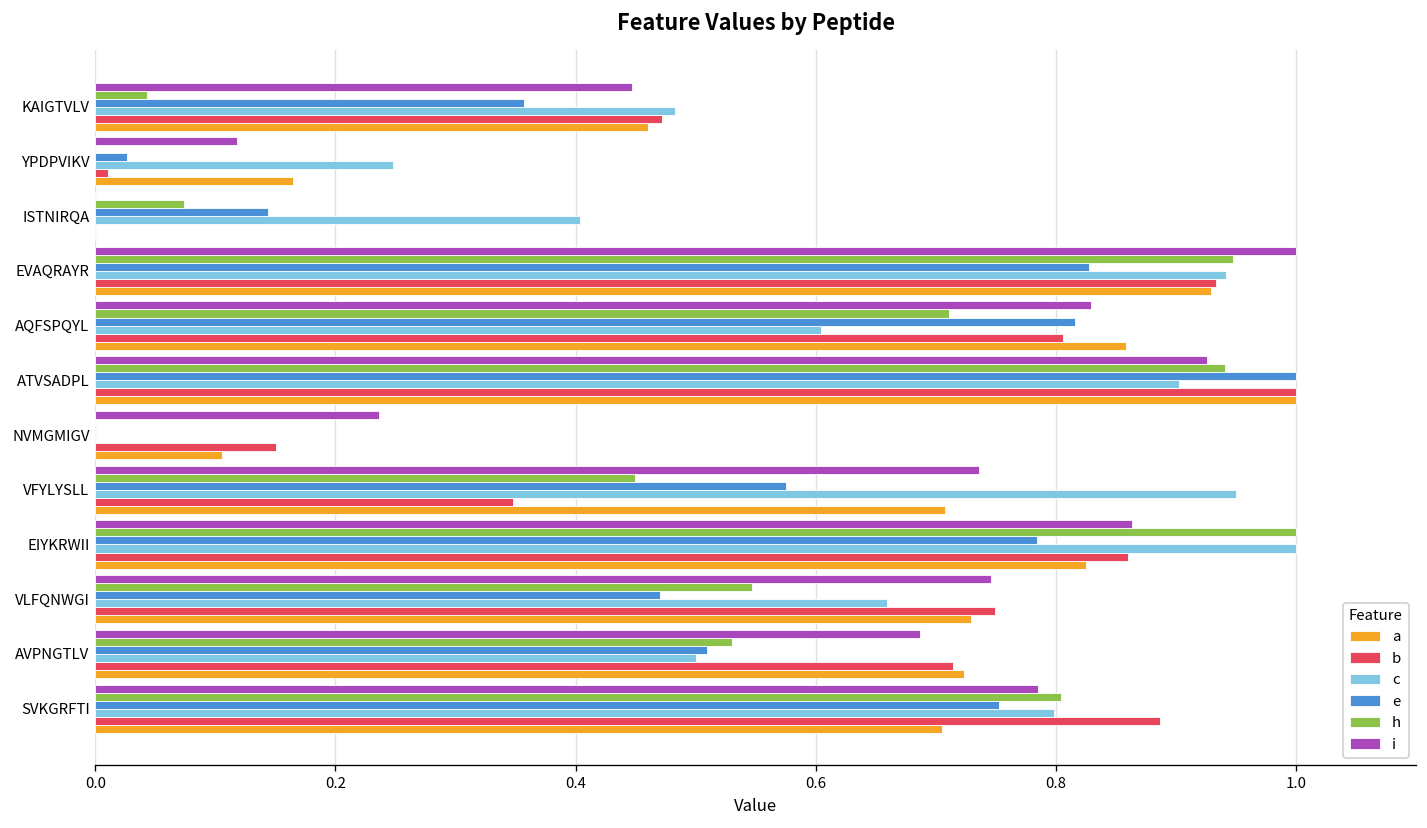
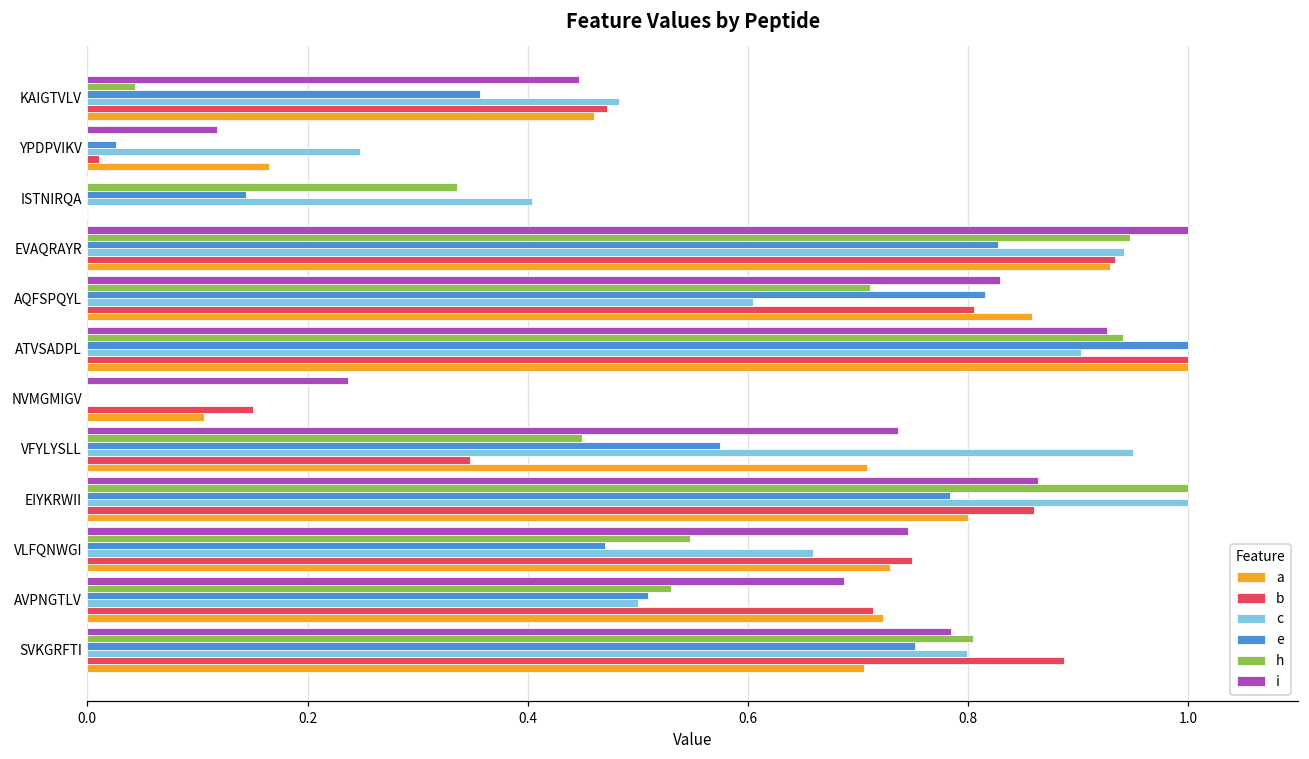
h, ISTNIRQA: 0.074 -> 0.336
a, EIYKRWII: 0.825 -> 0.800
